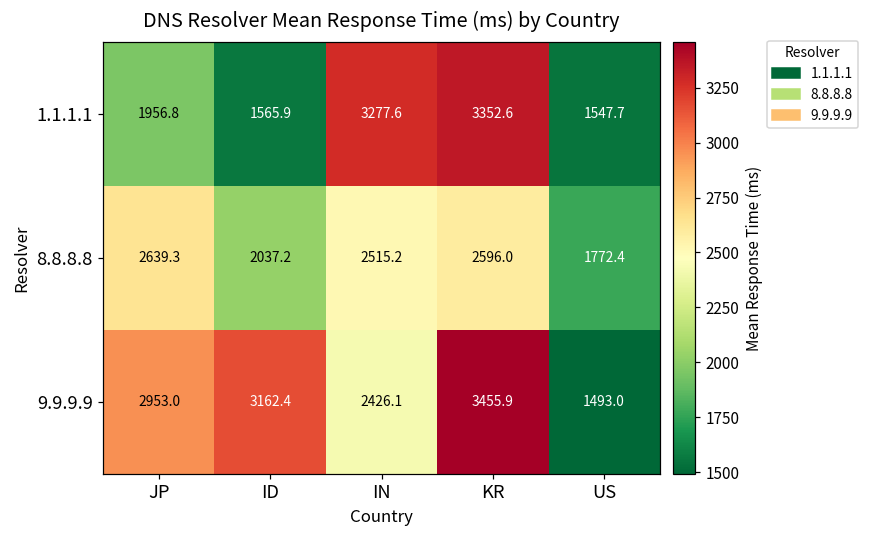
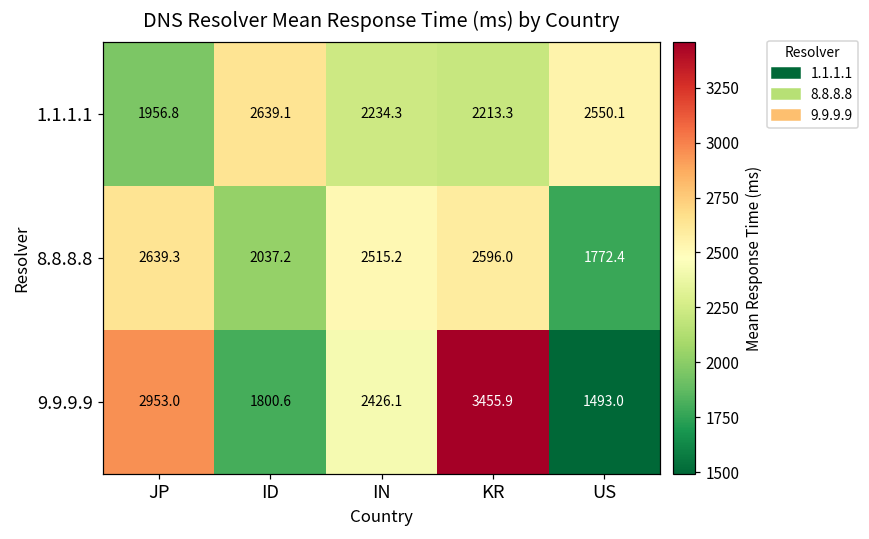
1.1.1.1, ID: 1565.9 -> 2639.1
1.1.1.1, IN: 3277.6 -> 2234.3
1.1.1.1, KR: 3352.6 -> 2213.3
1.1.1.1, US: 1547.7 -> 2550.1
9.9.9.9, ID: 3162.4 -> 1800.6
